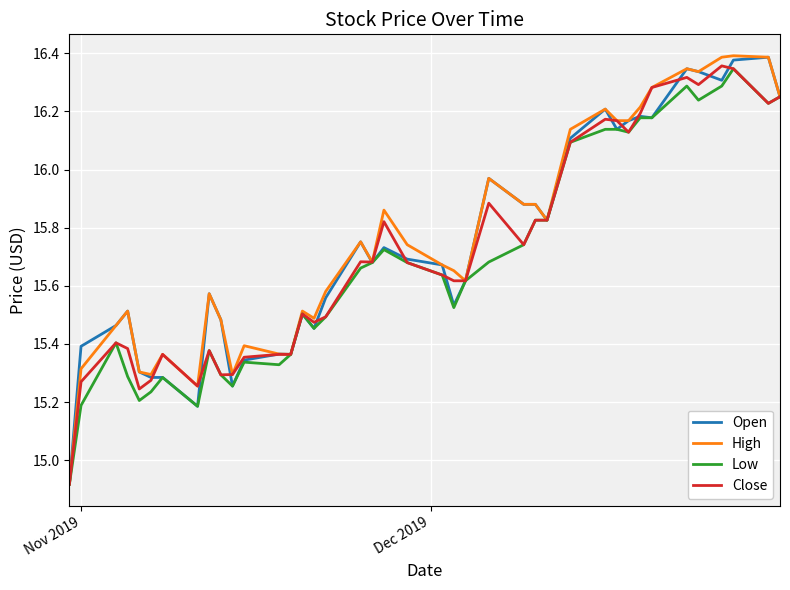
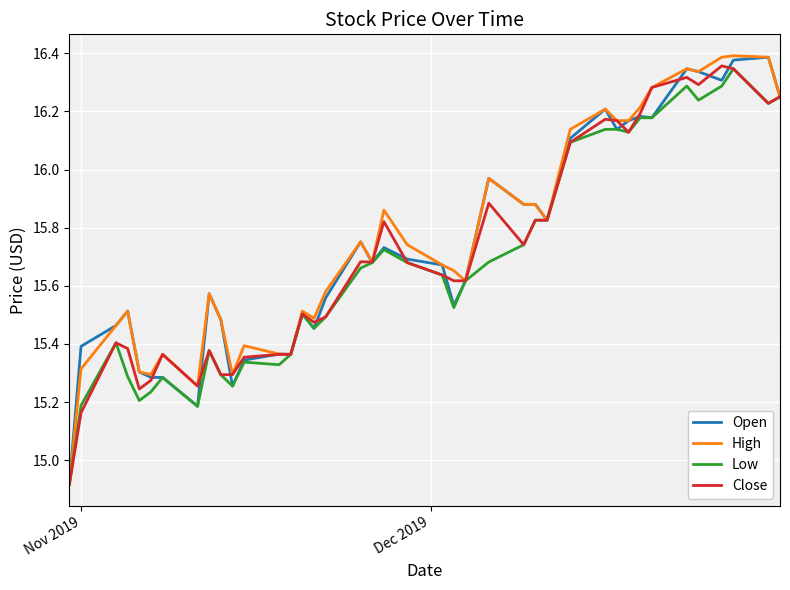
Close, Nov 2019: 15.27 -> 15.16
